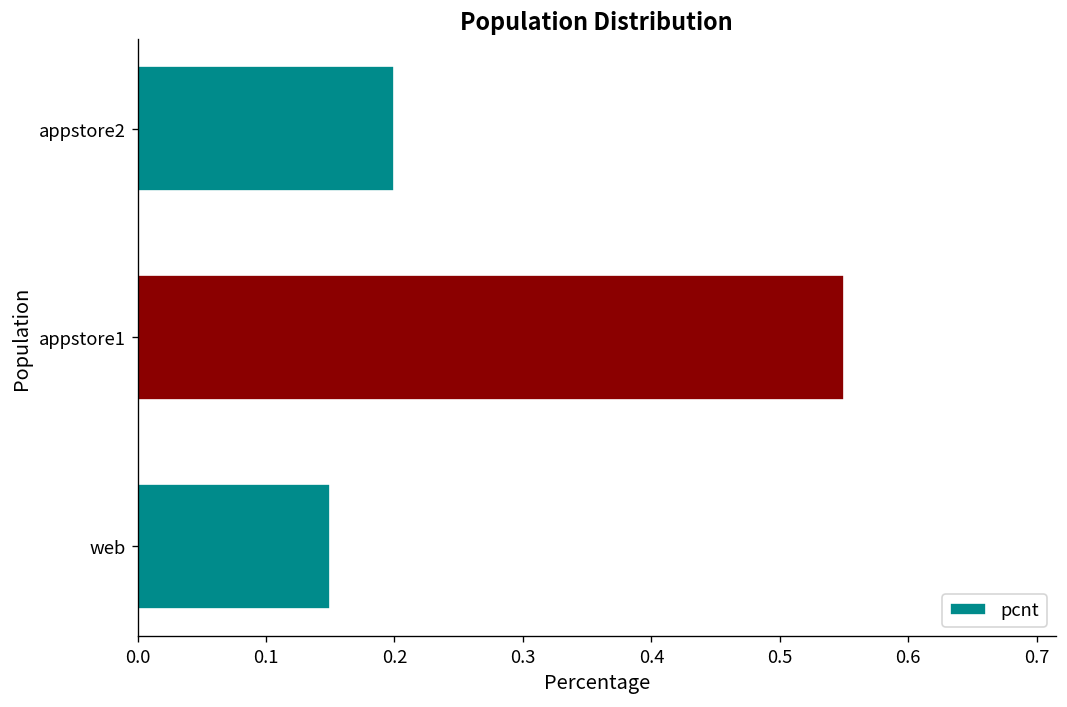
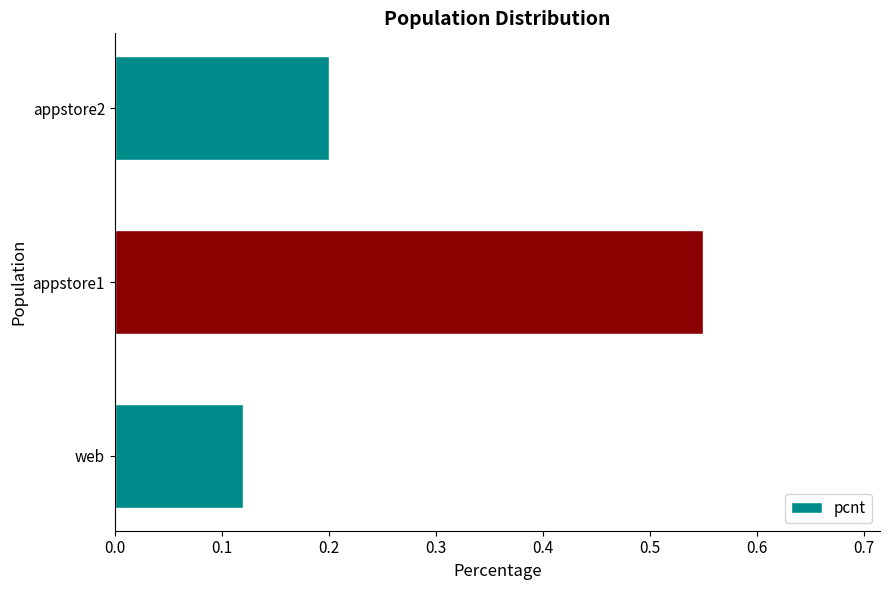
web: 0.15 -> 0.12
